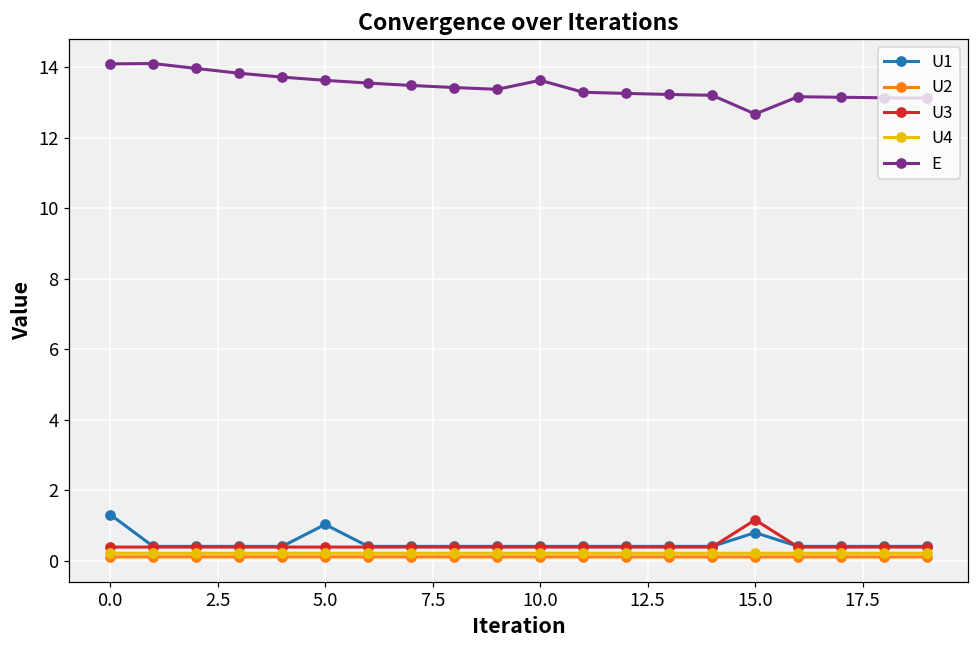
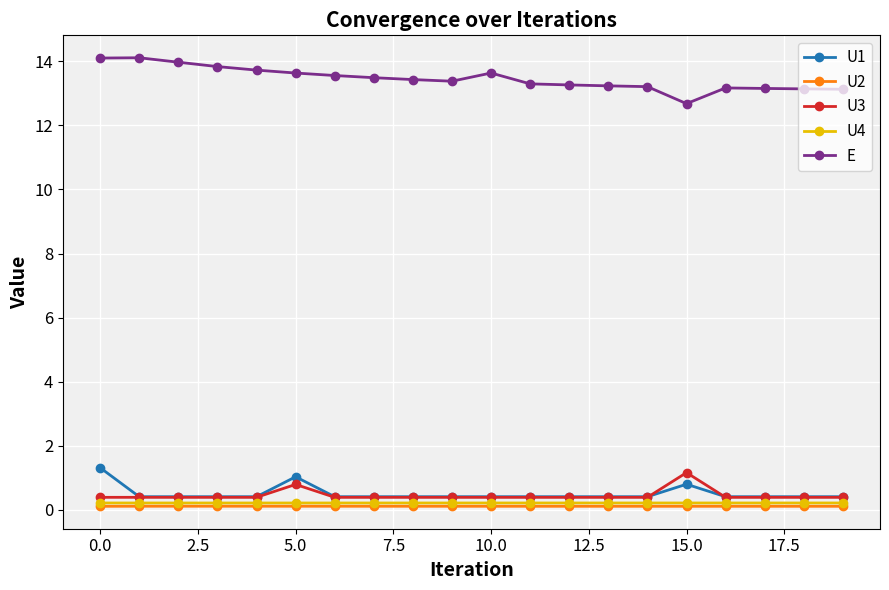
U3, 5.0: 0.4 -> 0.8
